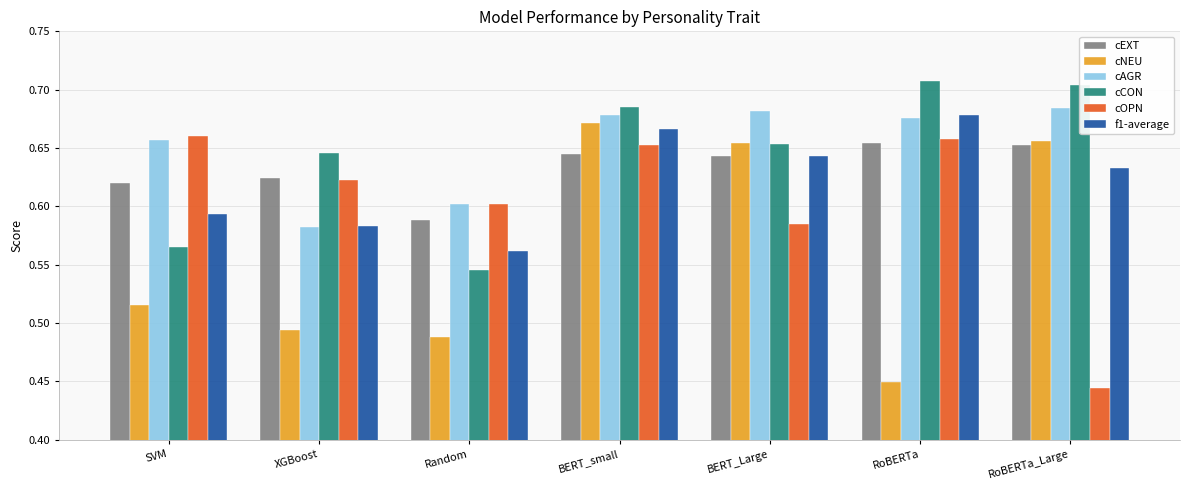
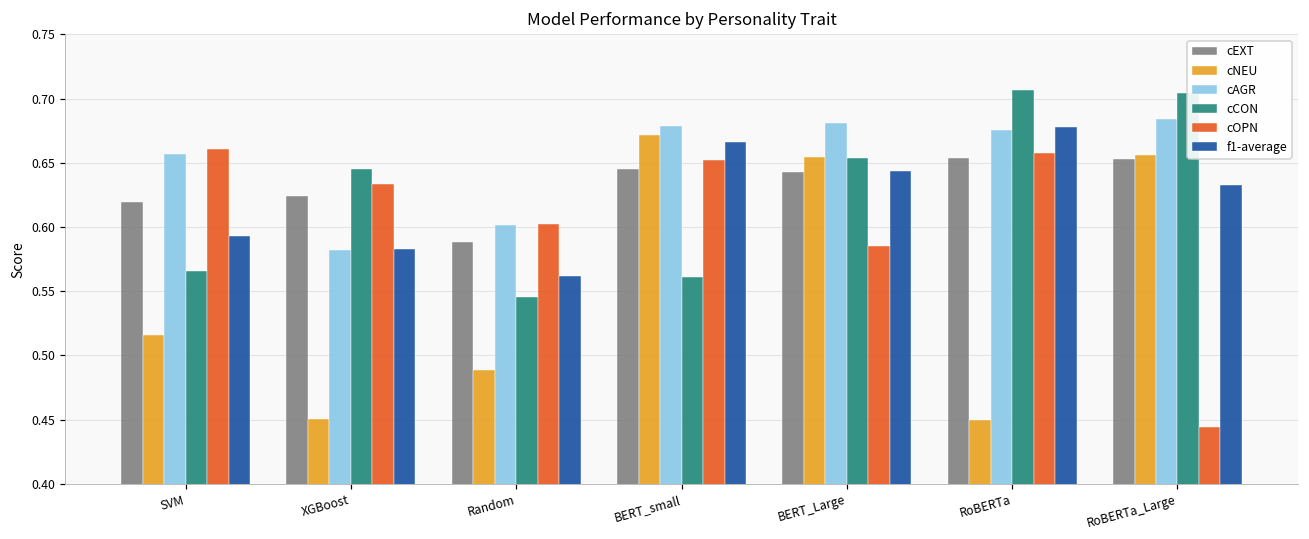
cNEU, XGBoost: 0.494 -> 0.451
cOPN, XGBoost: 0.623 -> 0.634
cCON, BERT_small: 0.685 -> 0.561
